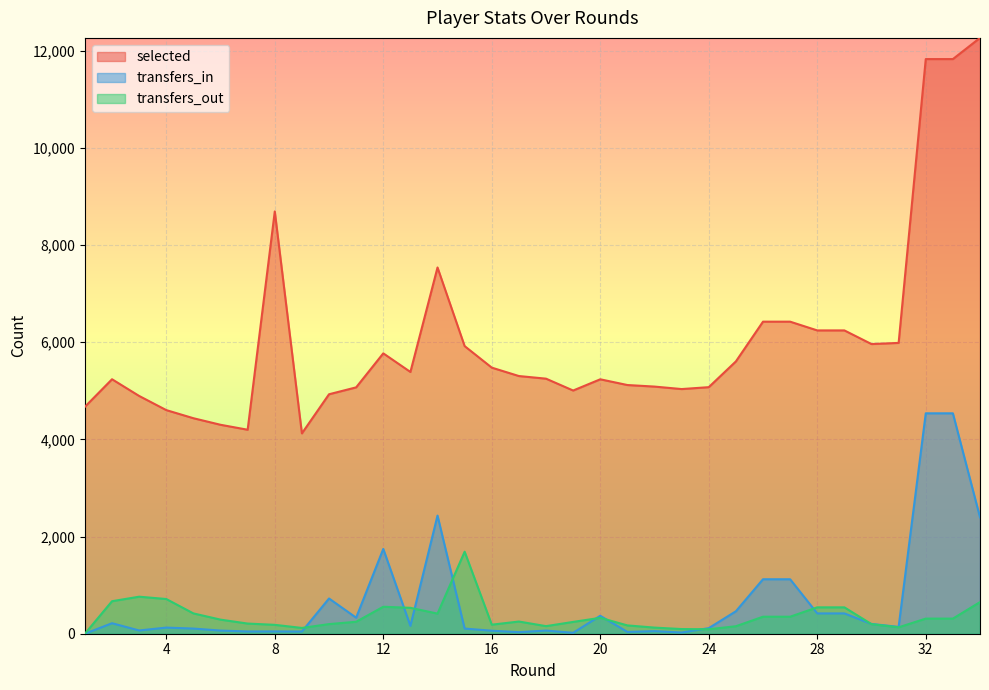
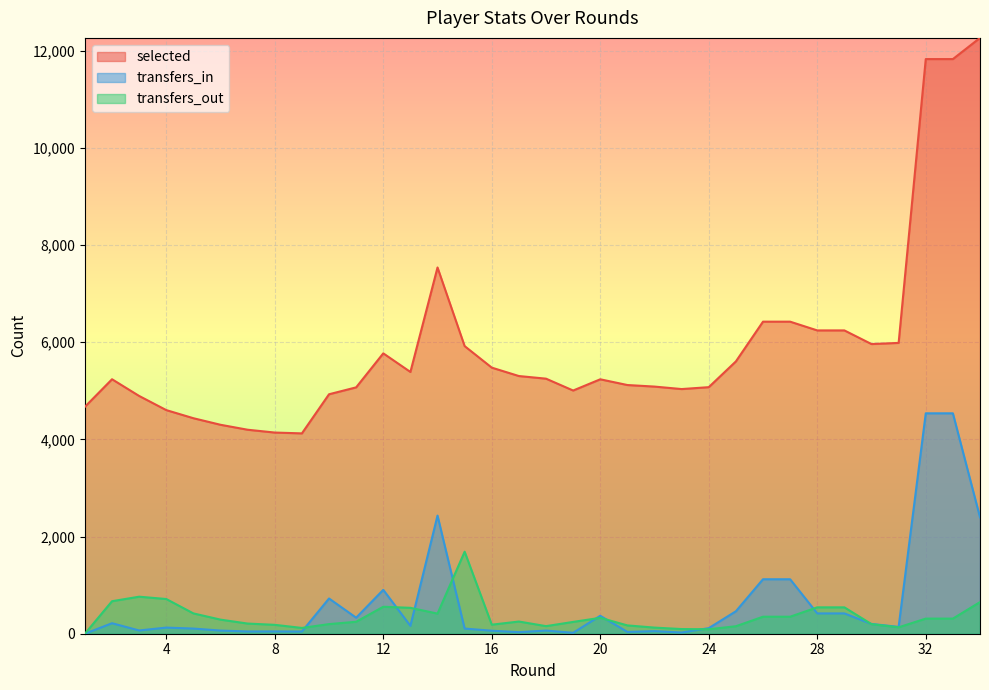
selected, 8: 8,700 -> 4,100
transfers_in, 12: 1,700 -> 900
